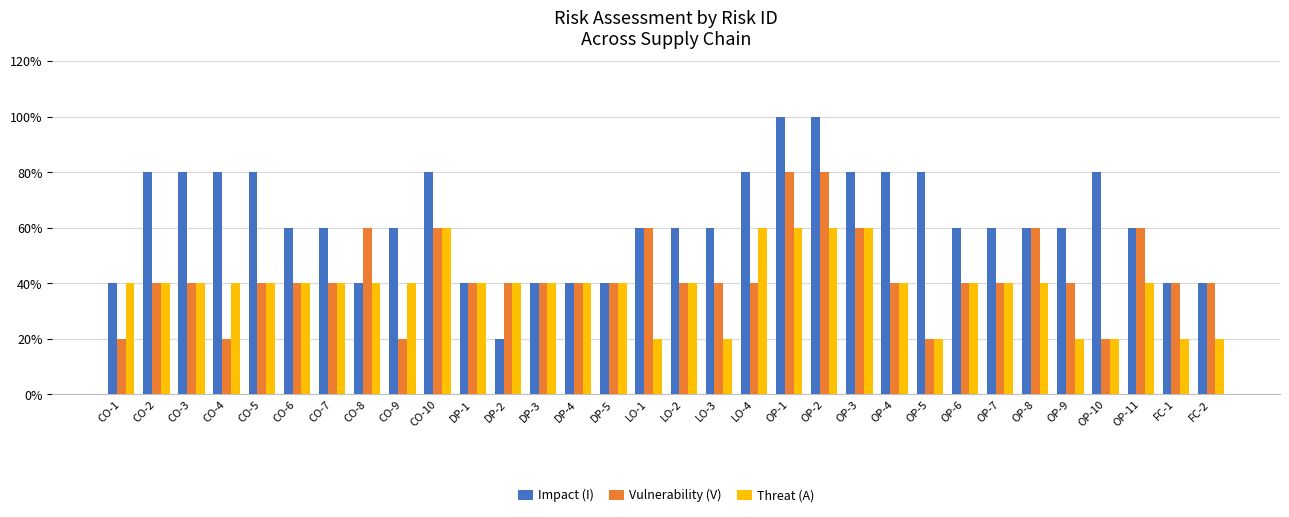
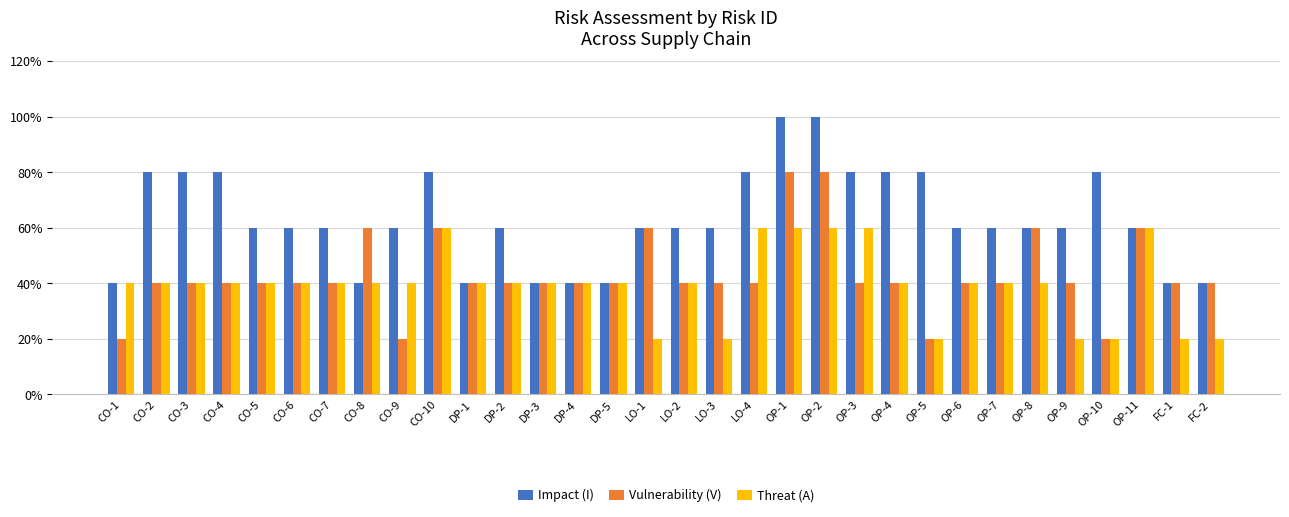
Vulnerability (V), CO-4: 20% -> 40%
Impact (I), CO-5: 80% -> 60%
Impact (I), DP-2: 20% -> 60%
Vulnerability (V), OP-3: 60% -> 40%
Threat (A), OP-11: 40% -> 60%
